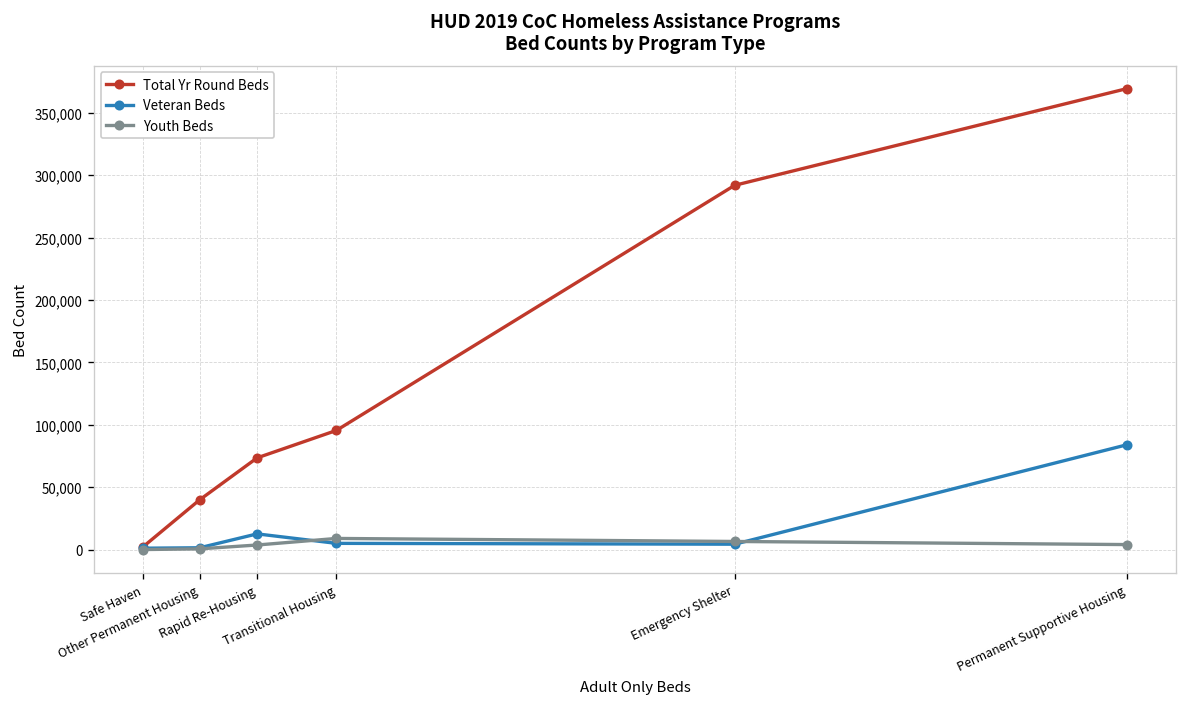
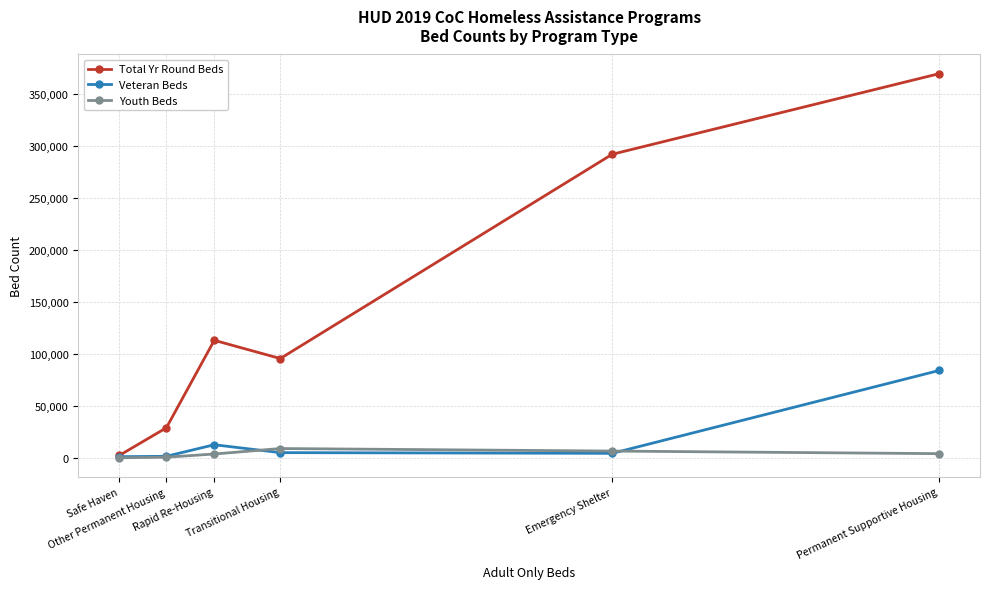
Total Yr Round Beds, Other Permanent Housing: 40,000 -> 29,000
Total Yr Round Beds, Rapid Re-Housing: 73,000 -> 113,000
